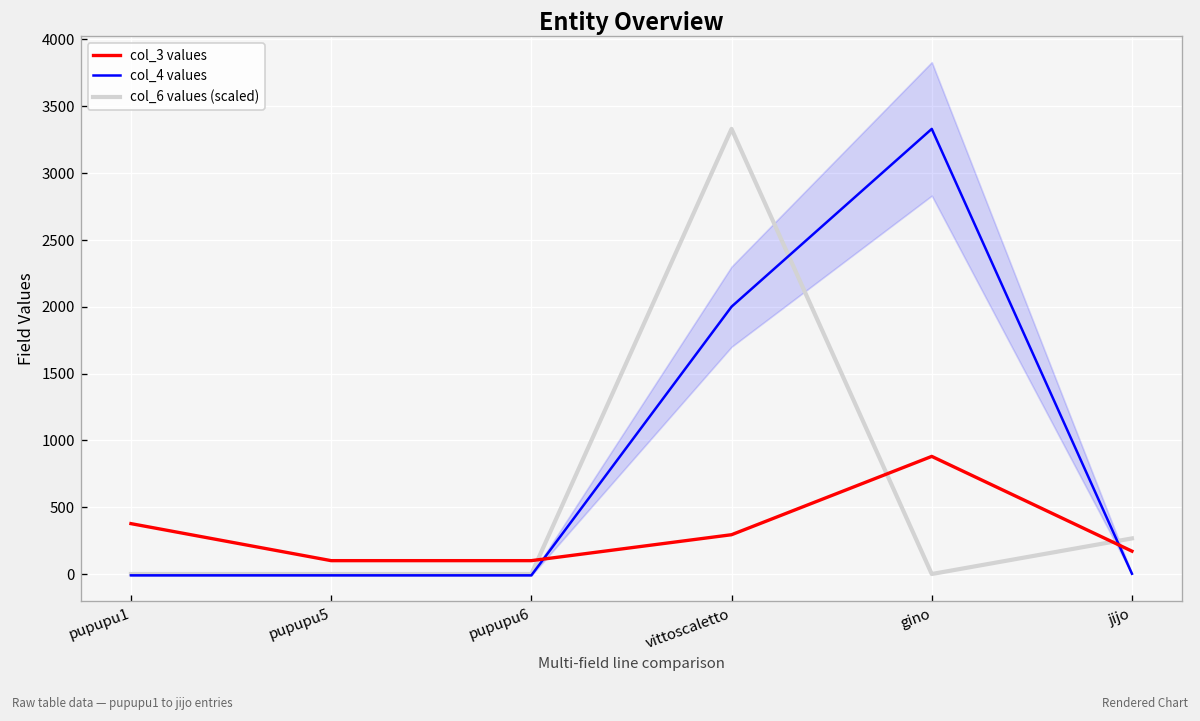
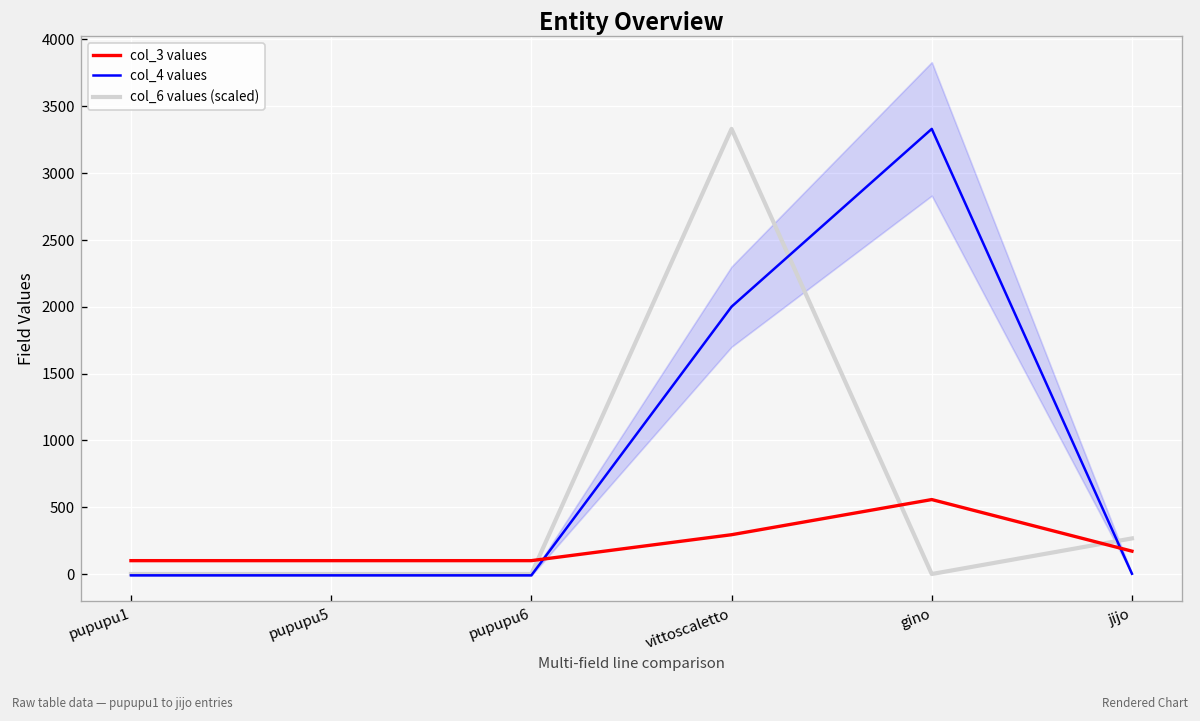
col_3 values, pupupu1: 380 -> 100
col_3 values, gino: 880 -> 560
